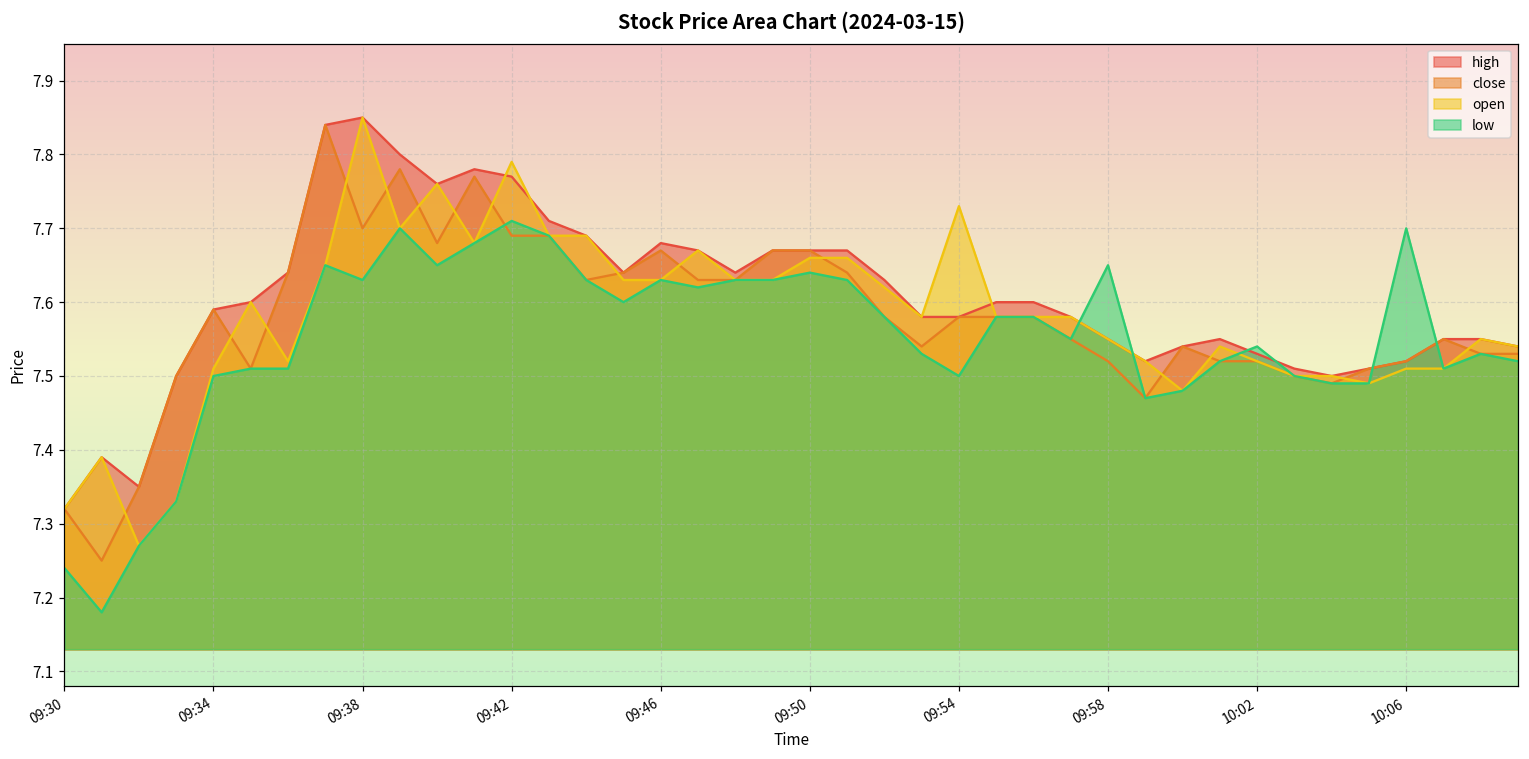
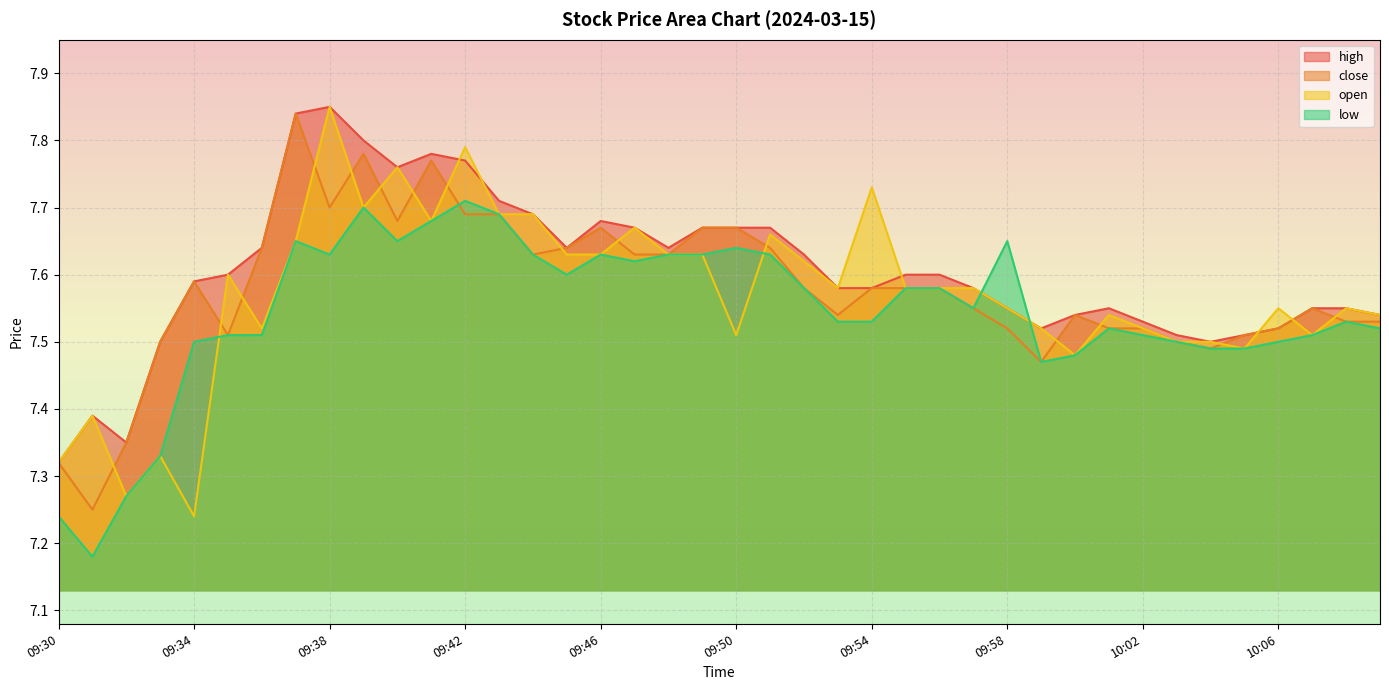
open, 09:34: 7.51 -> 7.24
open, 09:50: 7.66 -> 7.51
low, 09:54: 7.50 -> 7.53
low, 10:02: 7.54 -> 7.51
open, 10:06: 7.51 -> 7.55
low, 10:06: 7.7 -> 7.5
